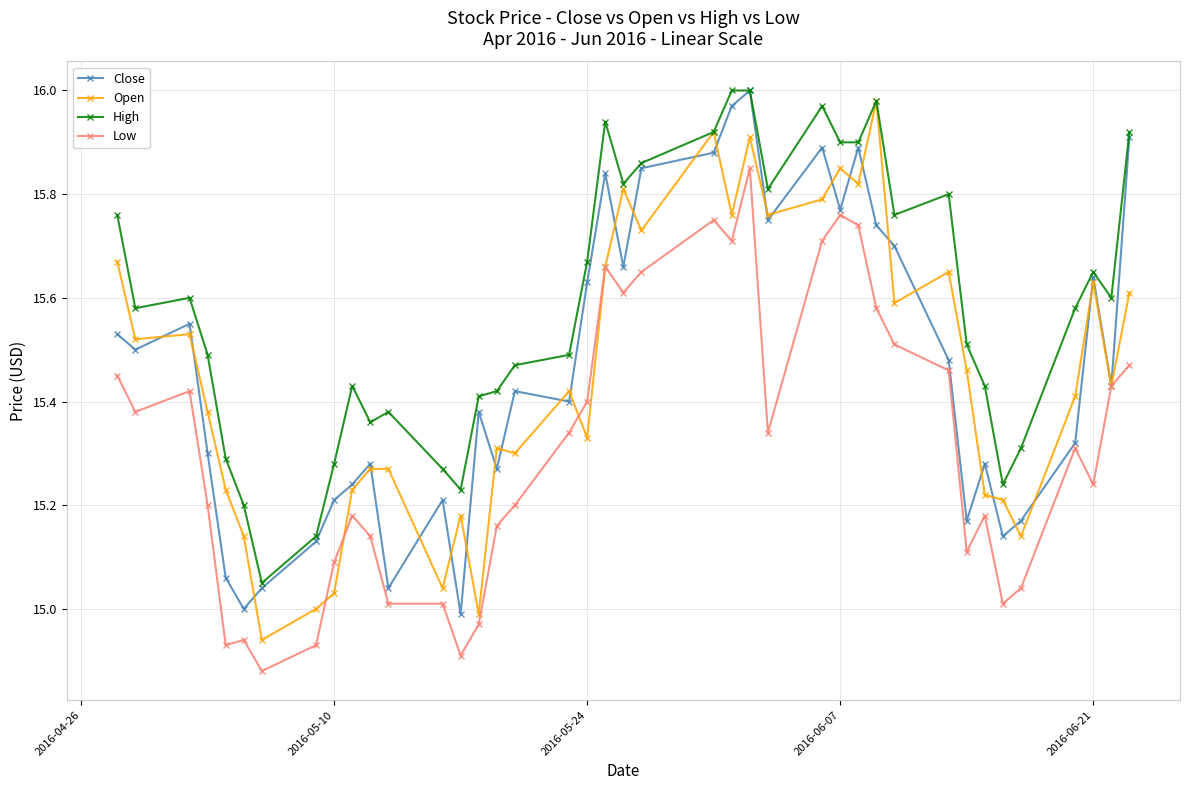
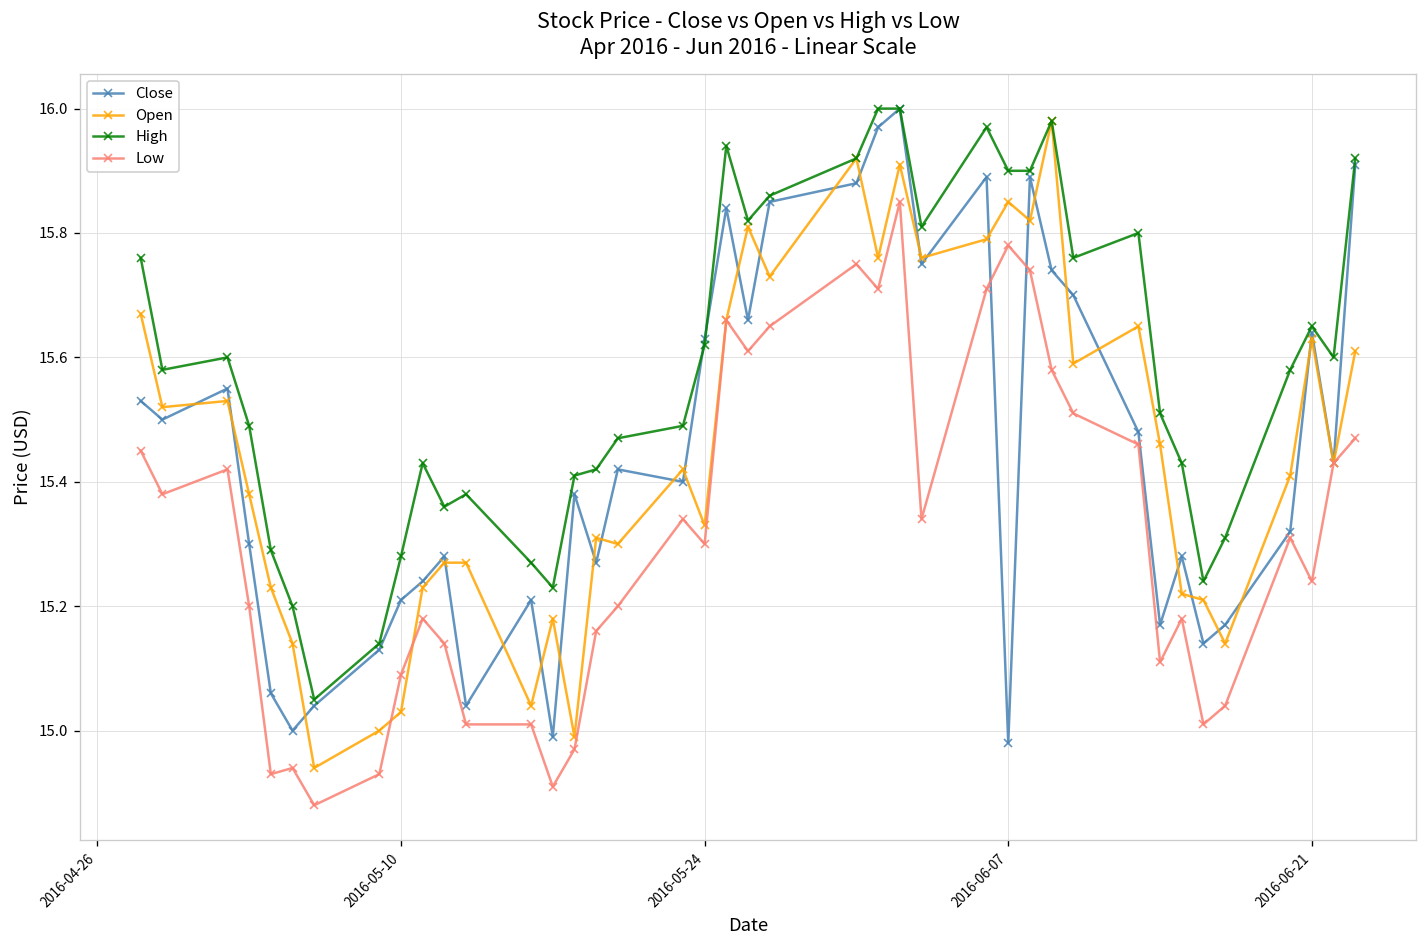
High, 2016-05-24: 15.67 -> 15.62
Low, 2016-05-24: 15.4 -> 15.3
Close, 2016-06-07: 15.77 -> 14.98
Low, 2016-06-07: 15.76 -> 15.78
